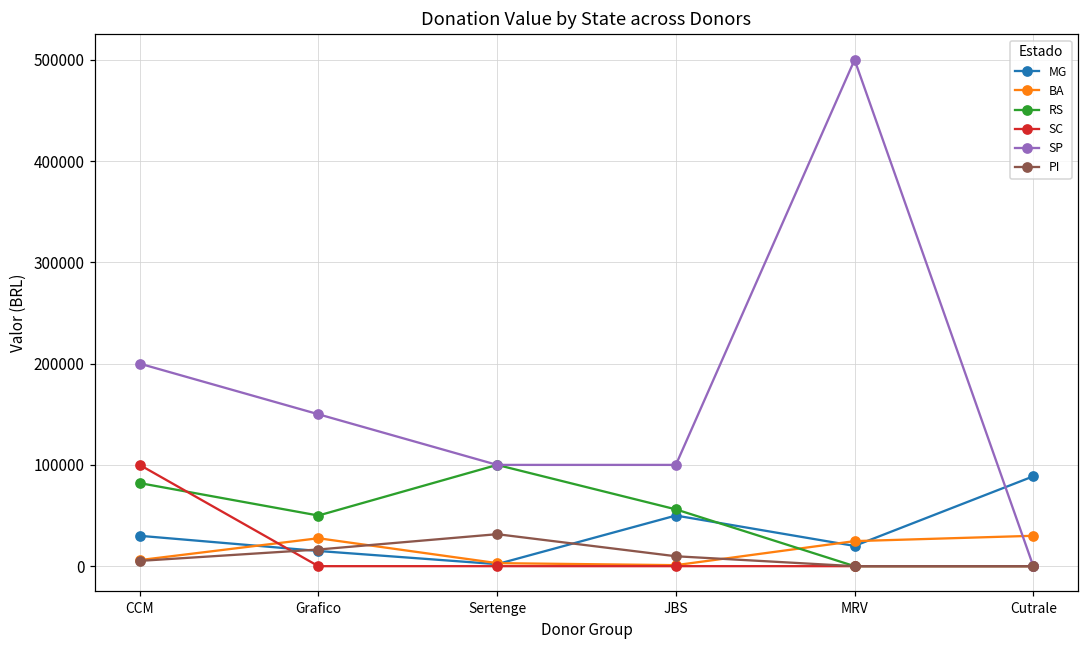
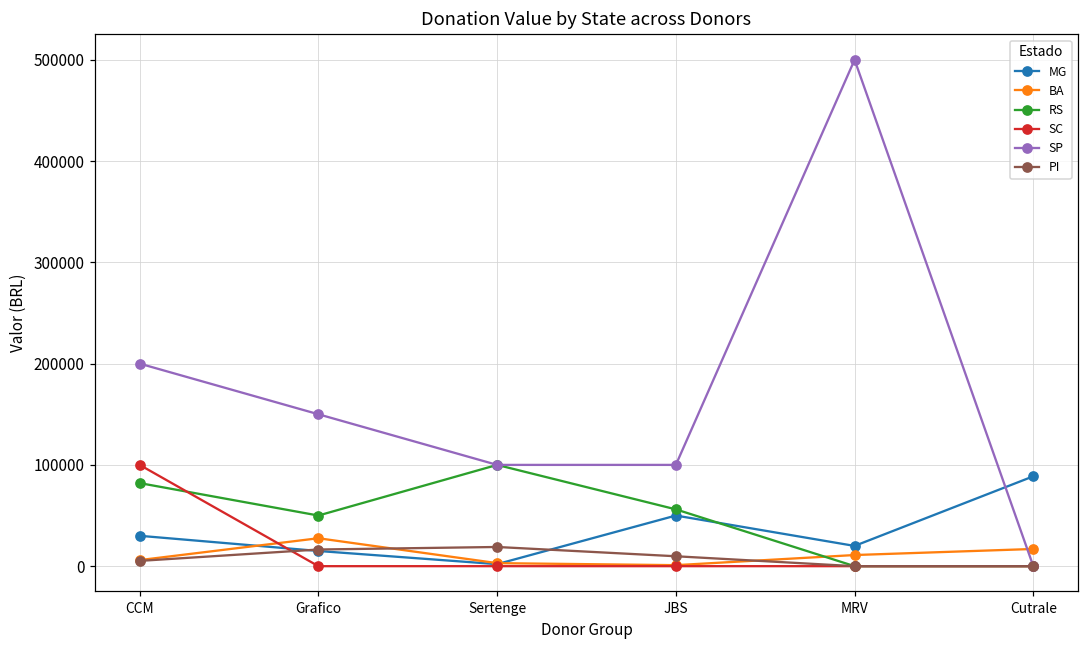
PI, Sertenge: 30000 -> 20000
BA, MRV: 20000 -> 10000
BA, Cutrale: 30000 -> 20000
